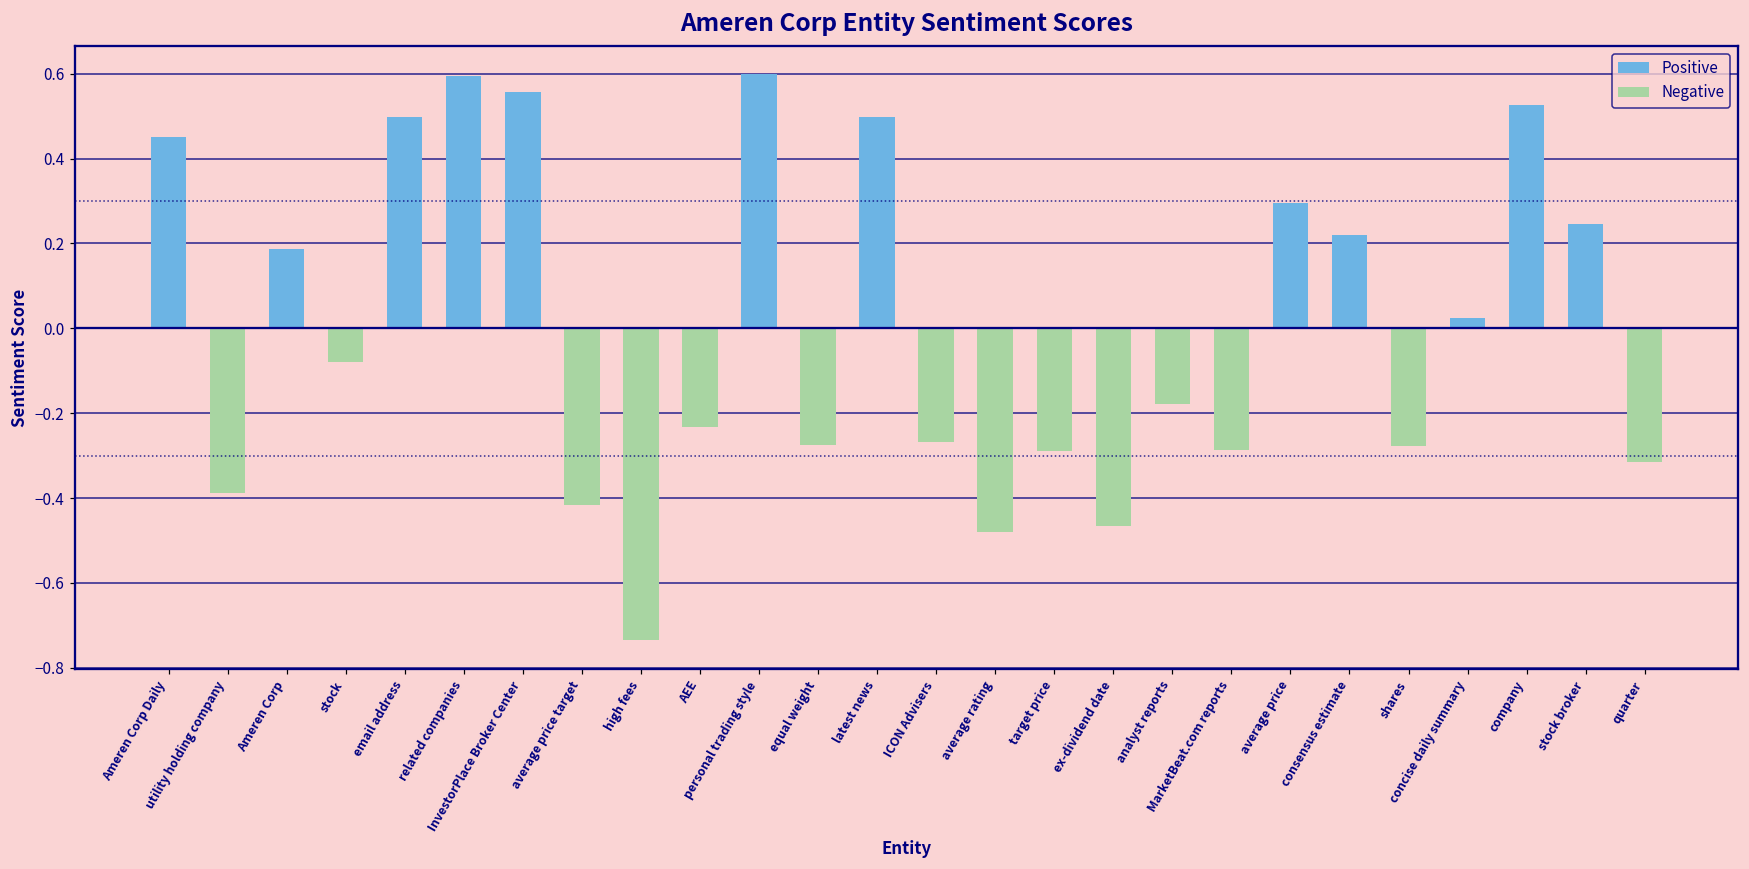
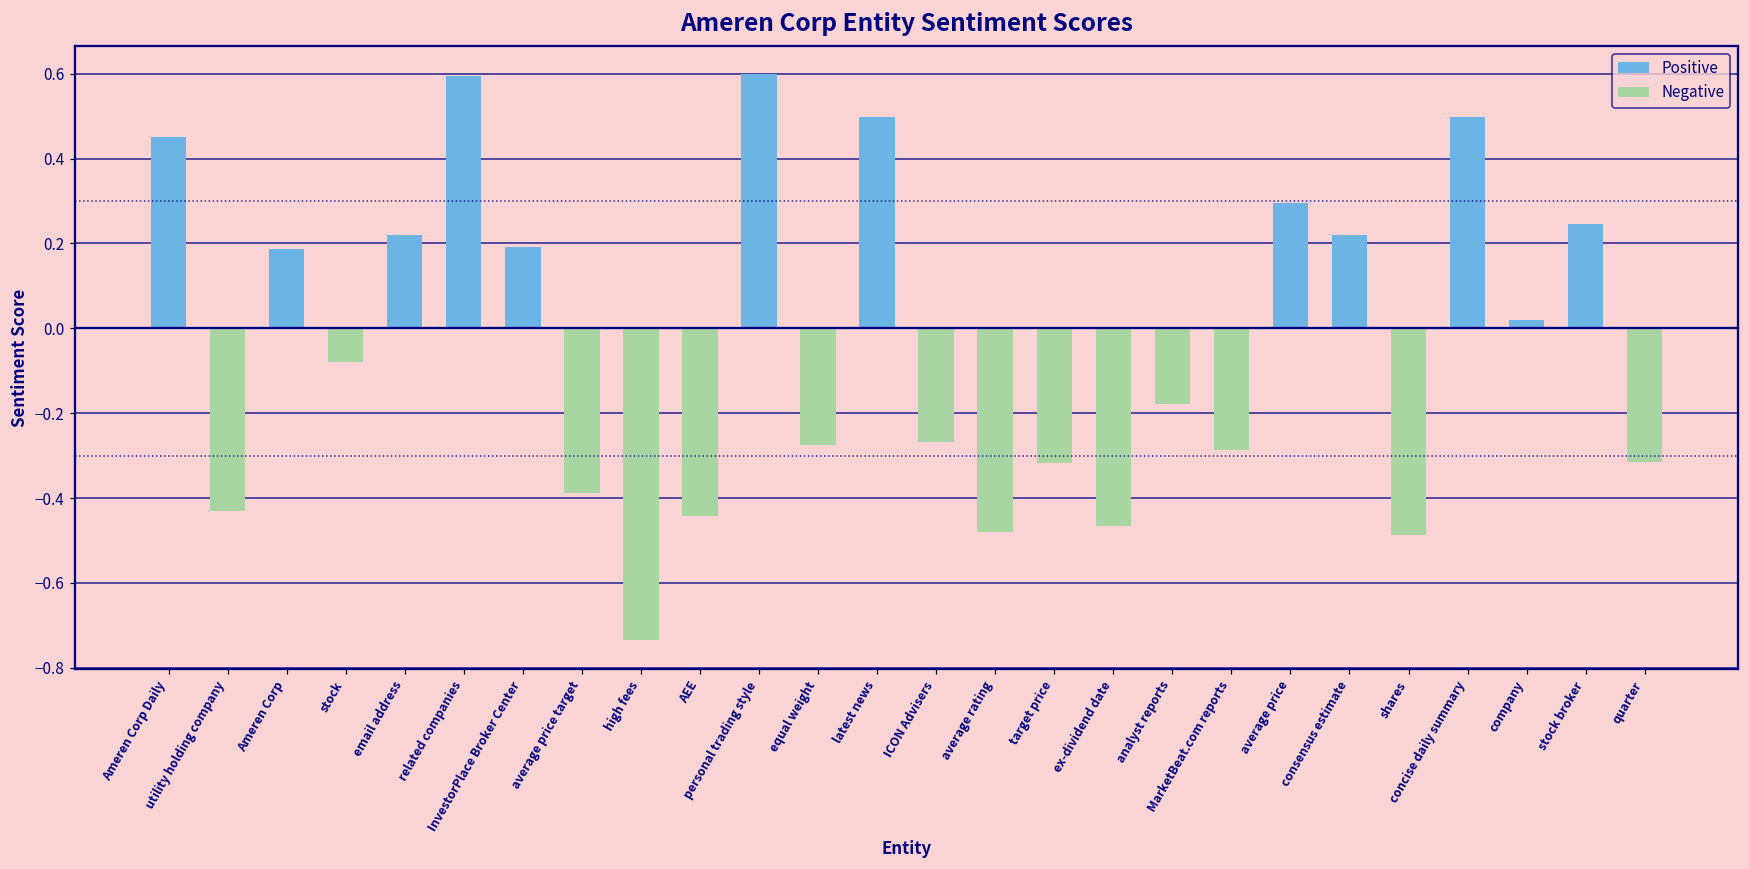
utility holding company: -0.39 -> -0.43
email address: 0.50 -> 0.22
InvestorPlace Broker Center: 0.56 -> 0.19
average price target: -0.42 -> -0.39
AEE: -0.23 -> -0.44
target price: -0.29 -> -0.32
shares: -0.28 -> -0.49
concise daily summary: 0.02 -> 0.50
company: 0.53 -> 0.02
